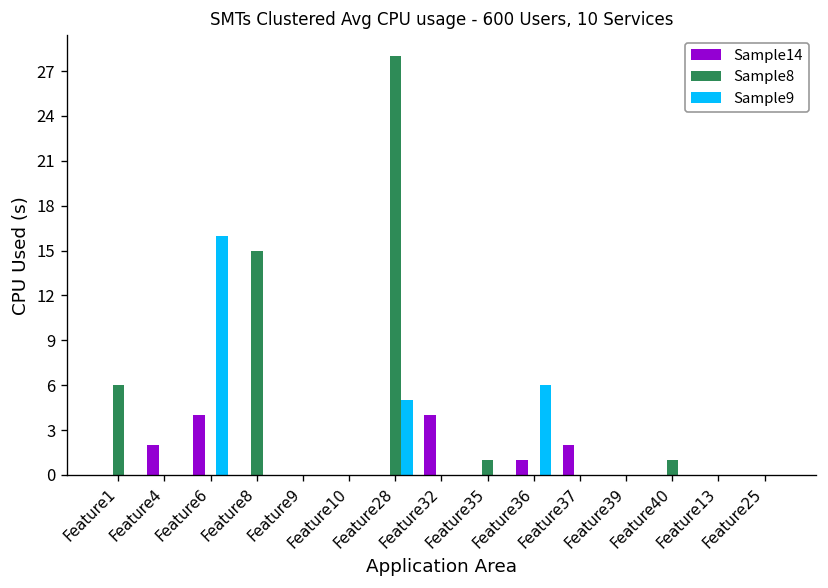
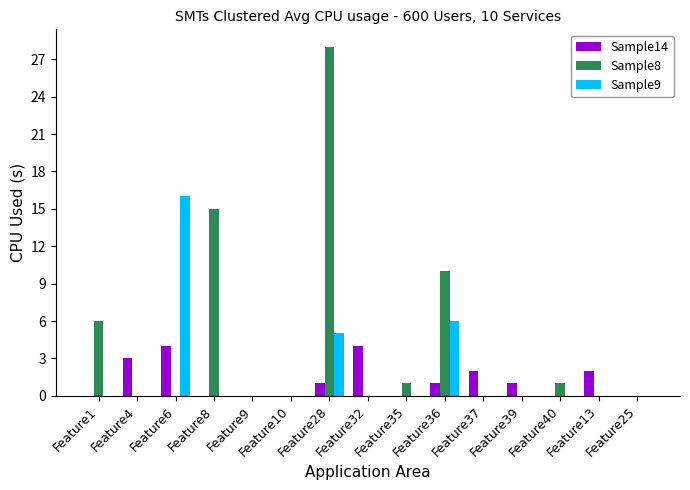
Sample14, Feature4: 2 -> 3
Sample14, Feature28: 0 -> 1
Sample8, Feature36: 0 -> 10
Sample14, Feature39: 0 -> 1
Sample14, Feature13: 0 -> 2
